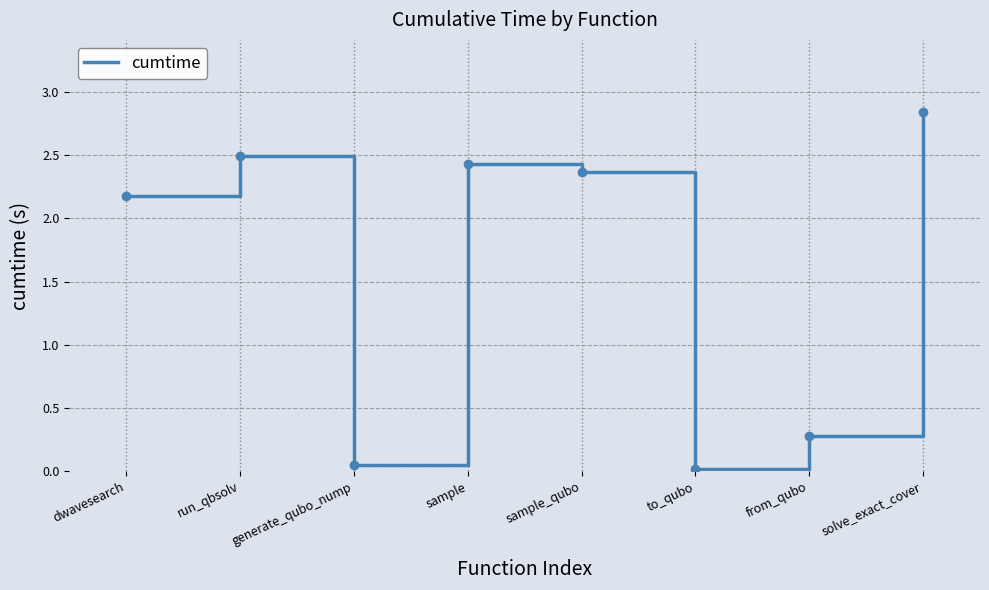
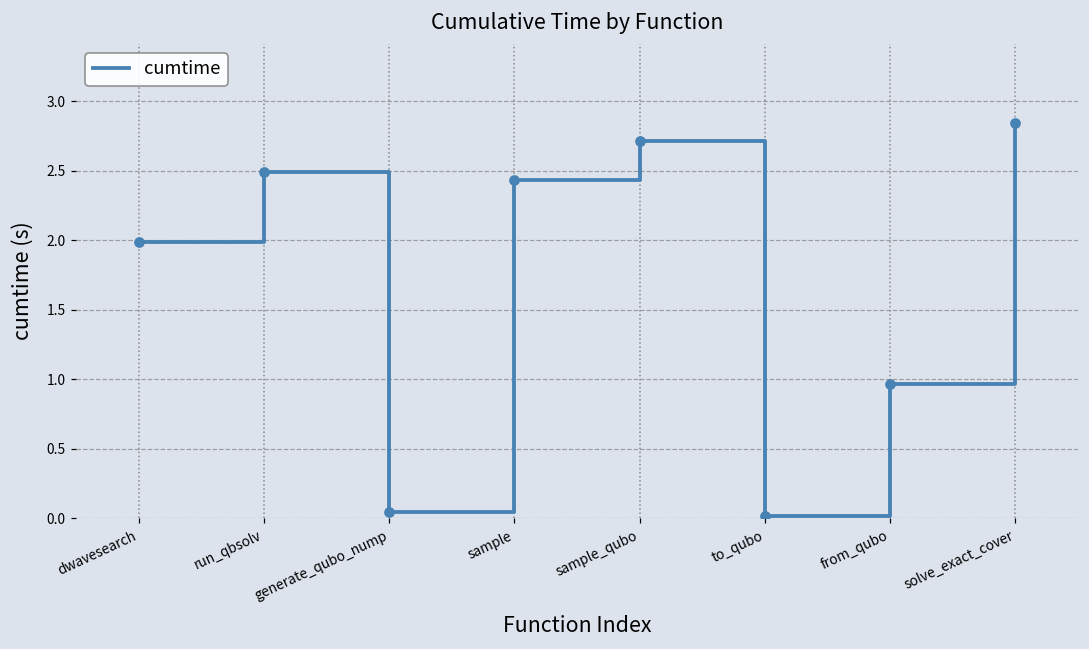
dwavesearch: 2.17 -> 1.99
sample_qubo: 2.37 -> 2.71
from_qubo: 0.28 -> 0.96
